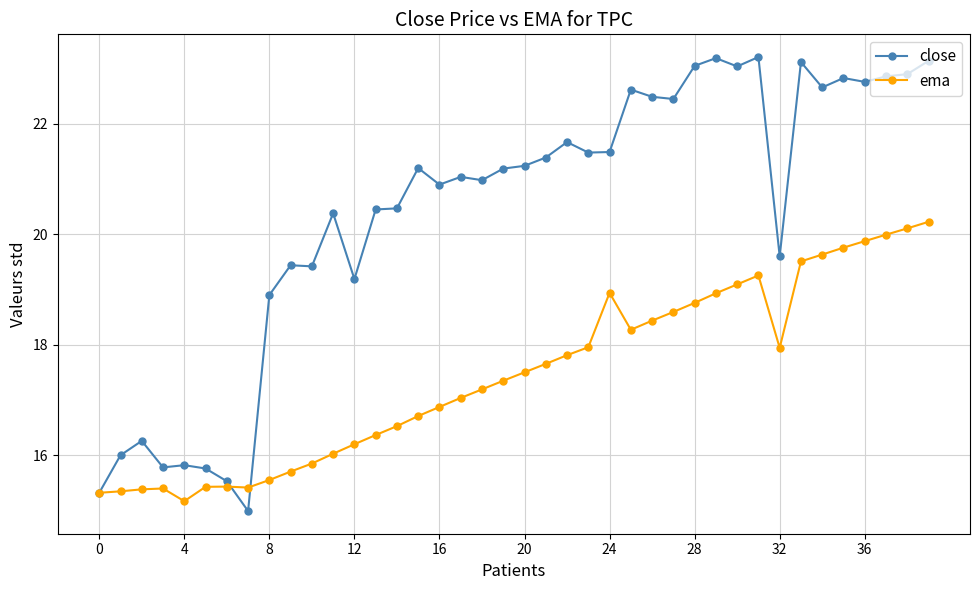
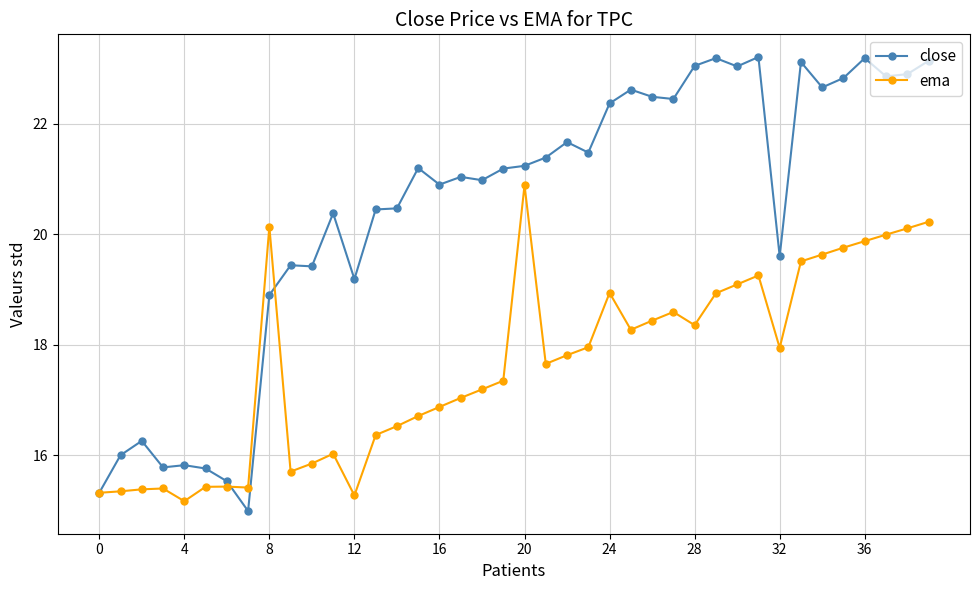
ema, 8: 15.6 -> 20.1
ema, 12: 16.2 -> 15.3
ema, 20: 17.5 -> 20.9
close, 24: 21.5 -> 22.4
ema, 28: 18.8 -> 18.4
close, 36: 22.8 -> 23.2
